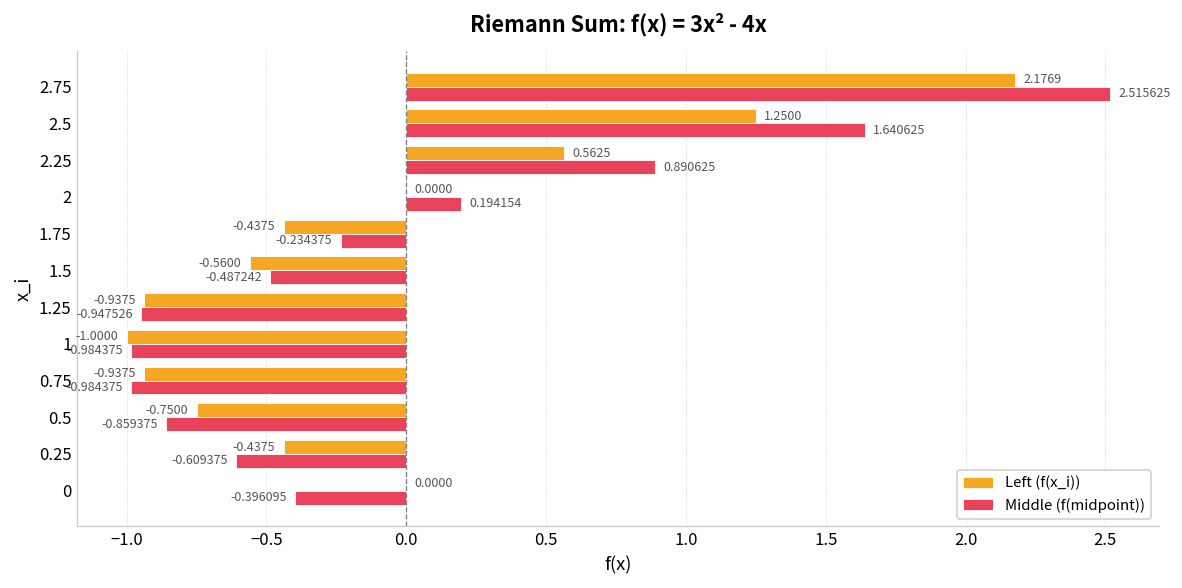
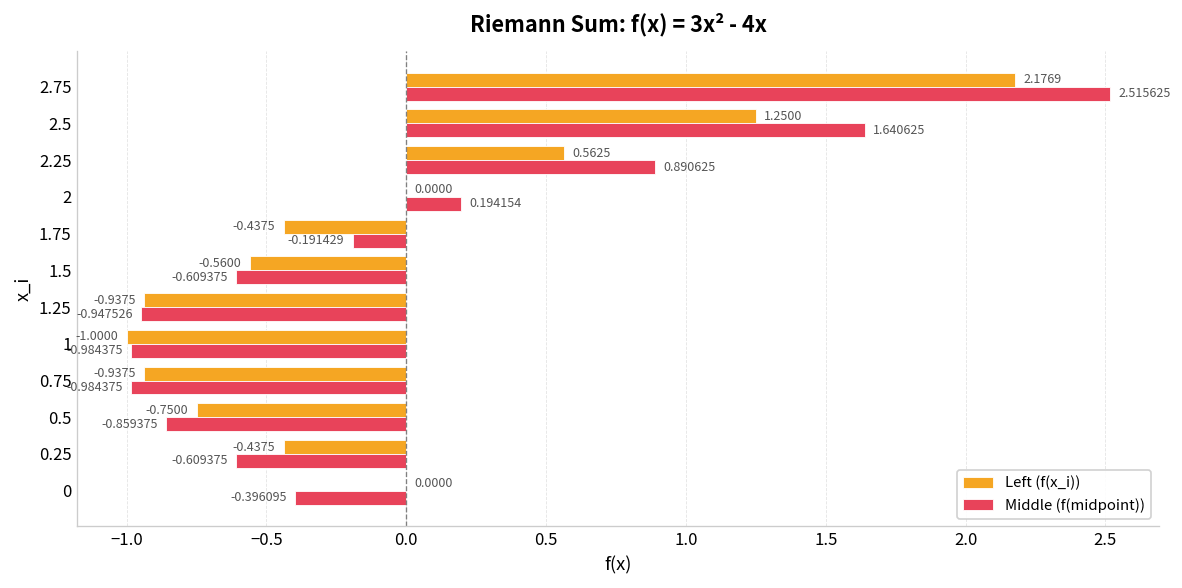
Middle (f(midpoint)), 1.75: -0.234375 -> -0.191429
Middle (f(midpoint)), 1.5: -0.487242 -> -0.609375
